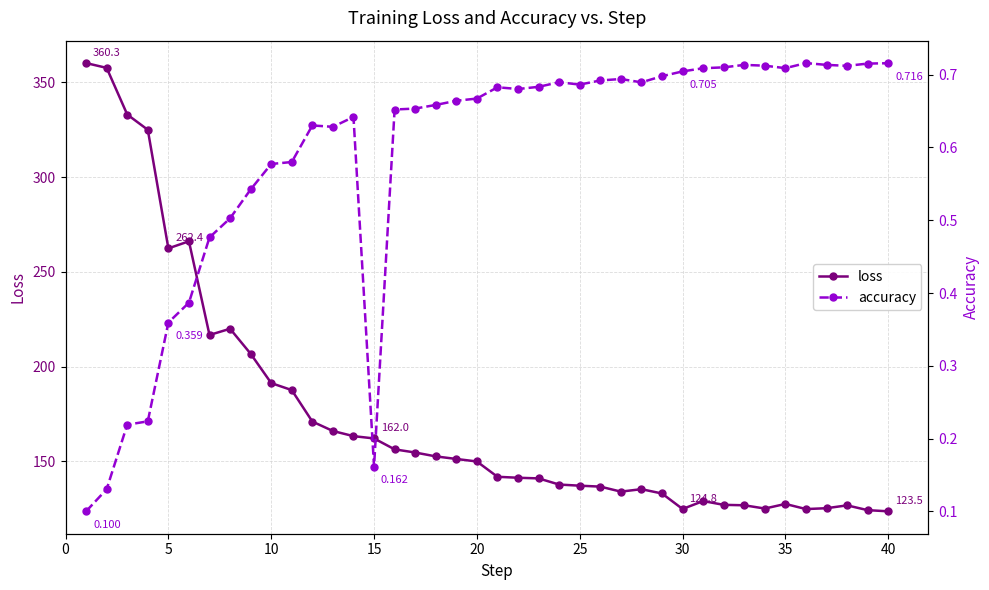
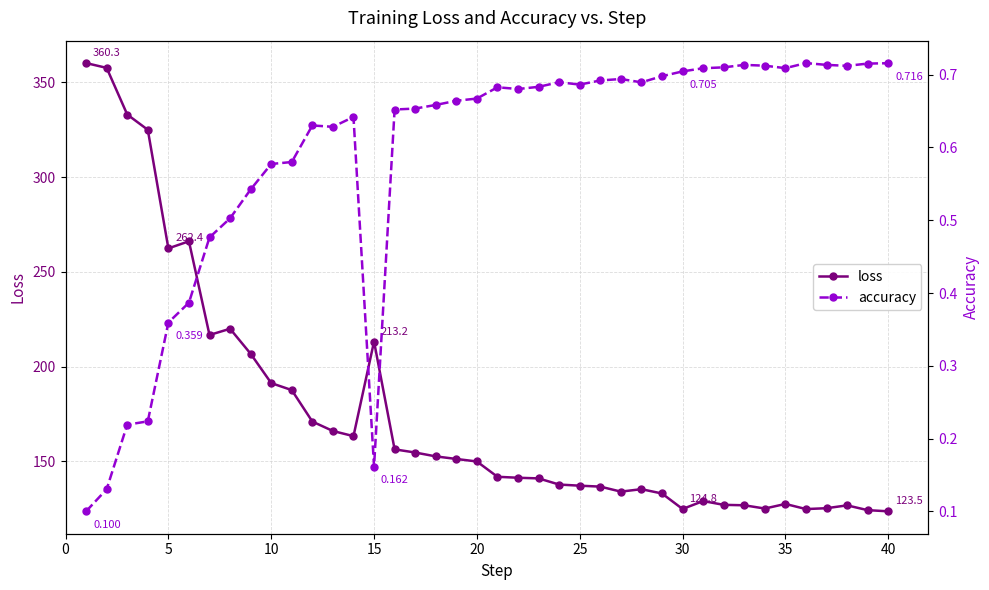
loss, 15: 162.0 -> 213.2
